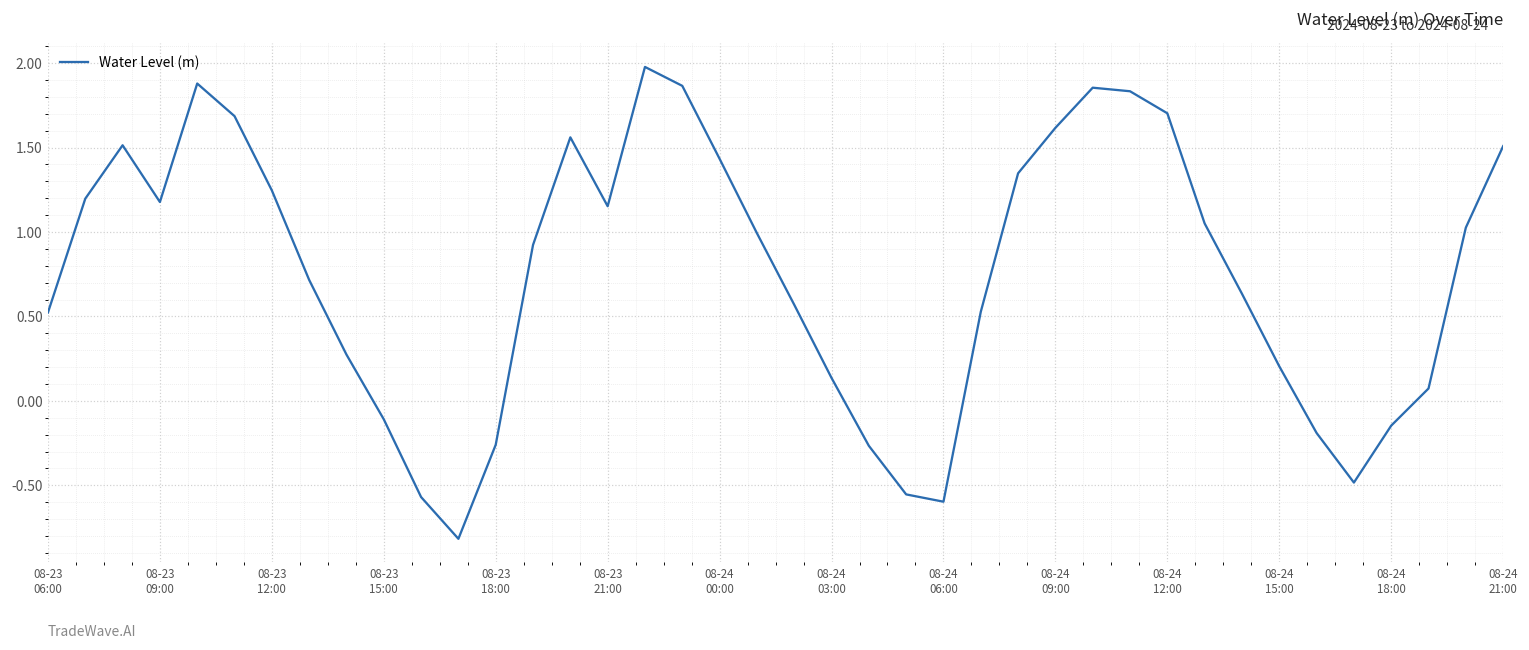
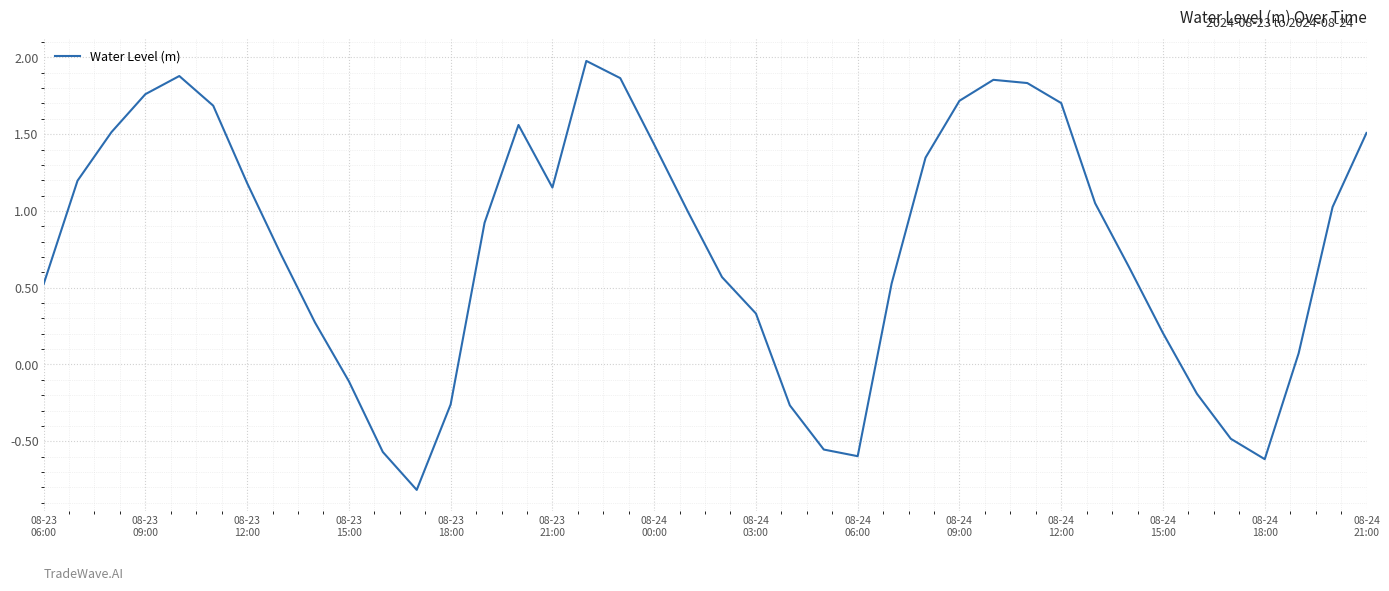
08-23 09:00: 1.18 -> 1.76
08-23 12:00: 1.25 -> 1.18
08-24 03:00: 0.14 -> 0.33
08-24 09:00: 1.62 -> 1.72
08-24 18:00: -0.15 -> -0.62
